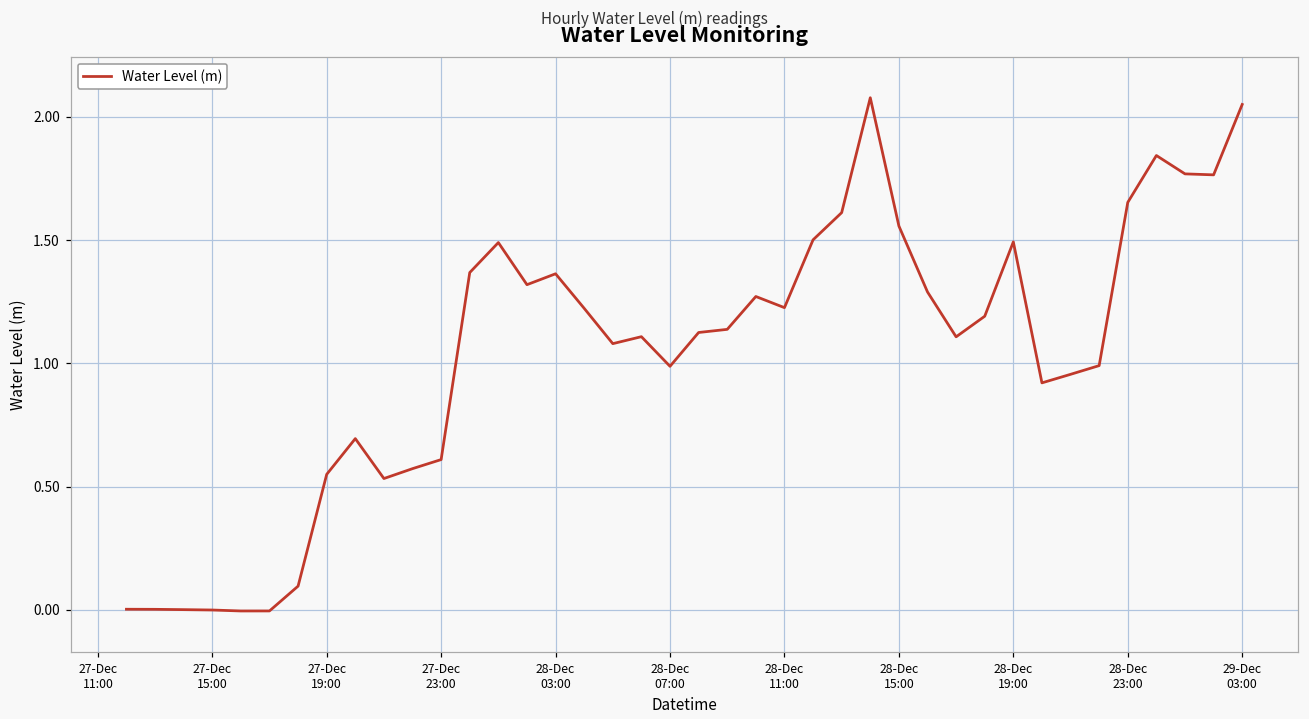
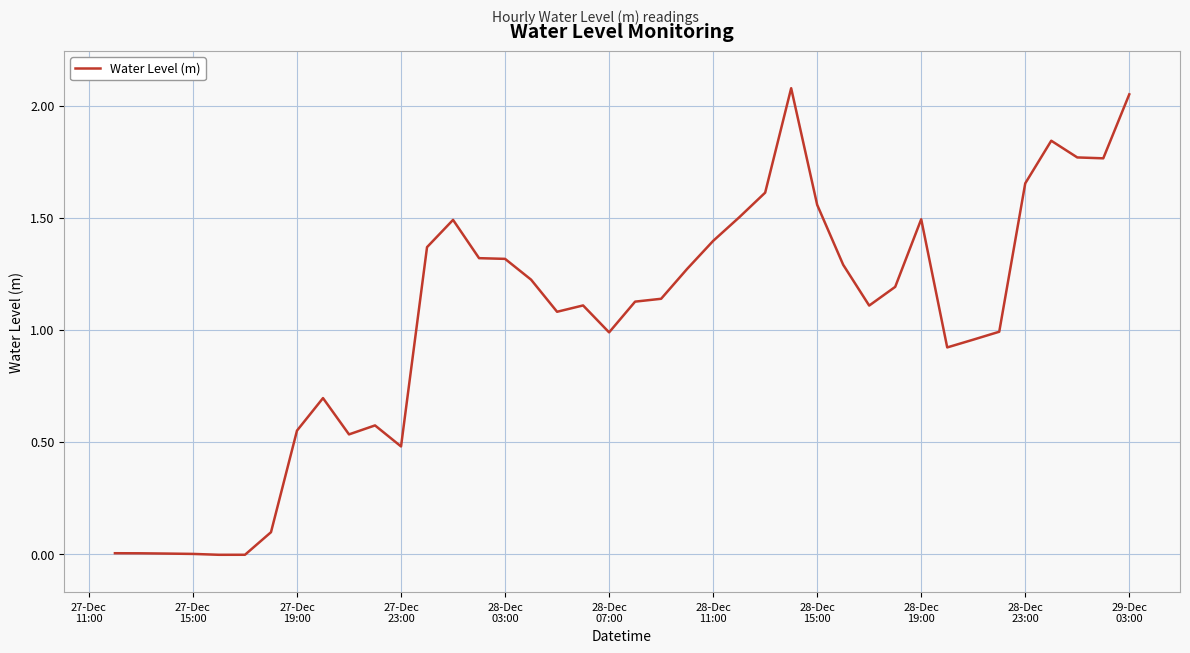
27-Dec 23:00: 0.61 -> 0.48
28-Dec 03:00: 1.36 -> 1.32
28-Dec 11:00: 1.23 -> 1.40
